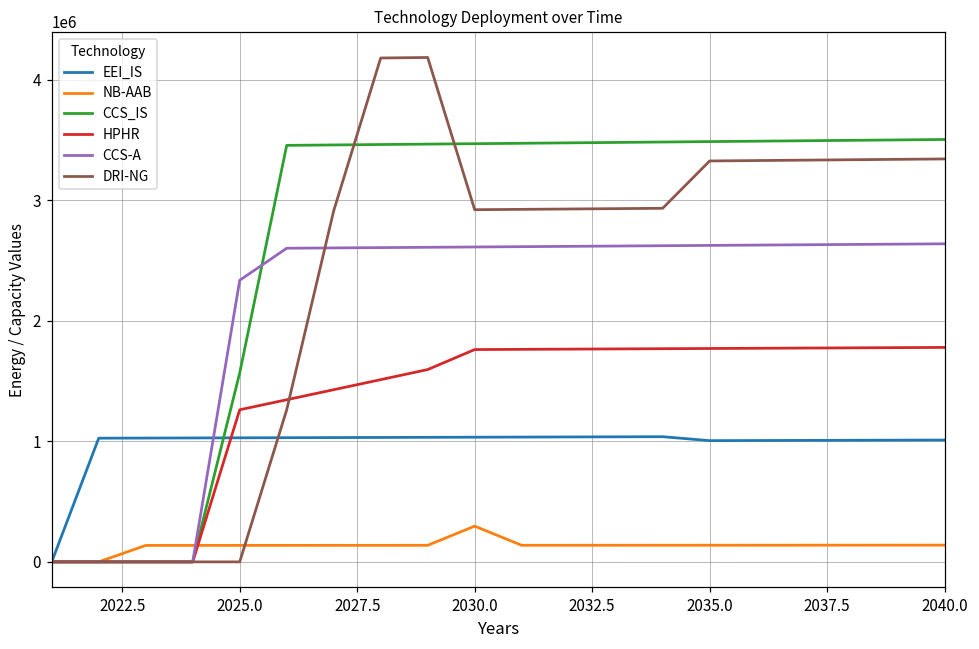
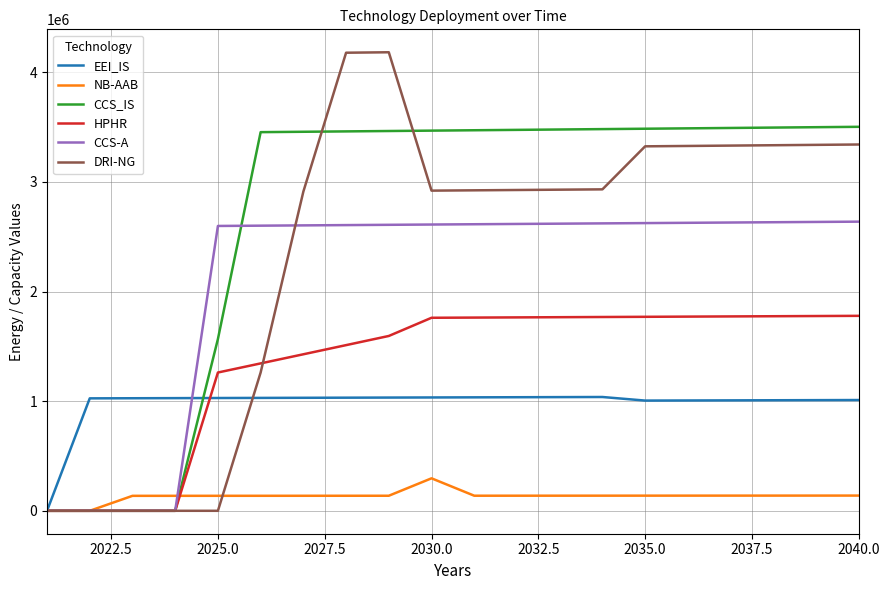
CCS-A, 2025.0: 2340000 -> 2600000
